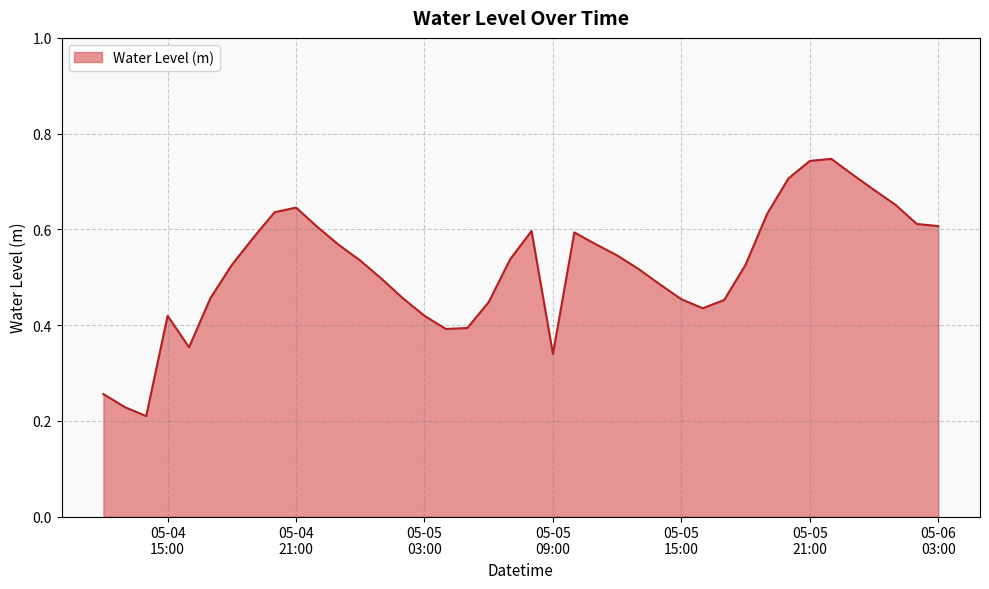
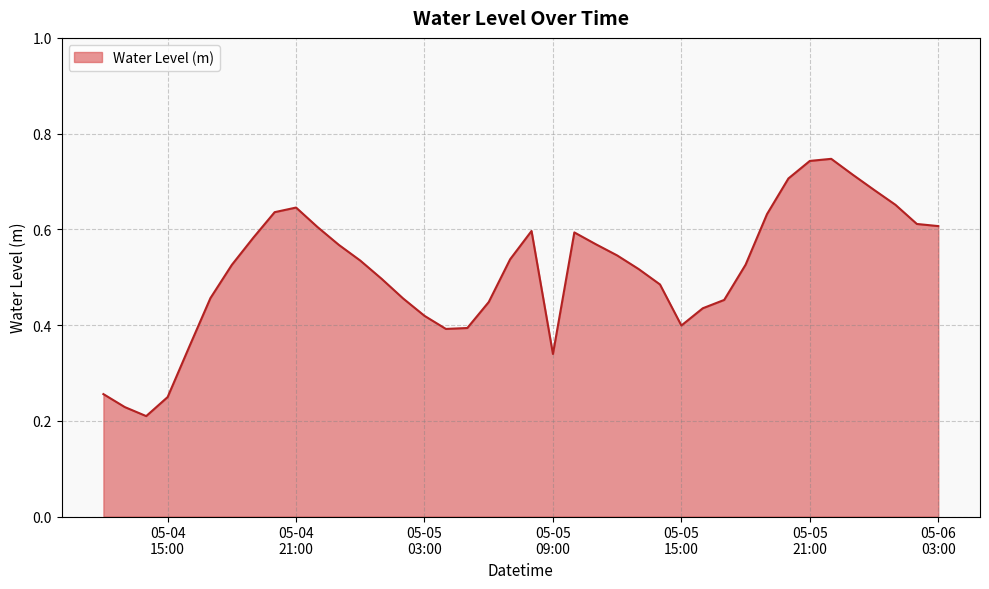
05-04 15:00: 0.42 -> 0.25
05-05 15:00: 0.45 -> 0.40
